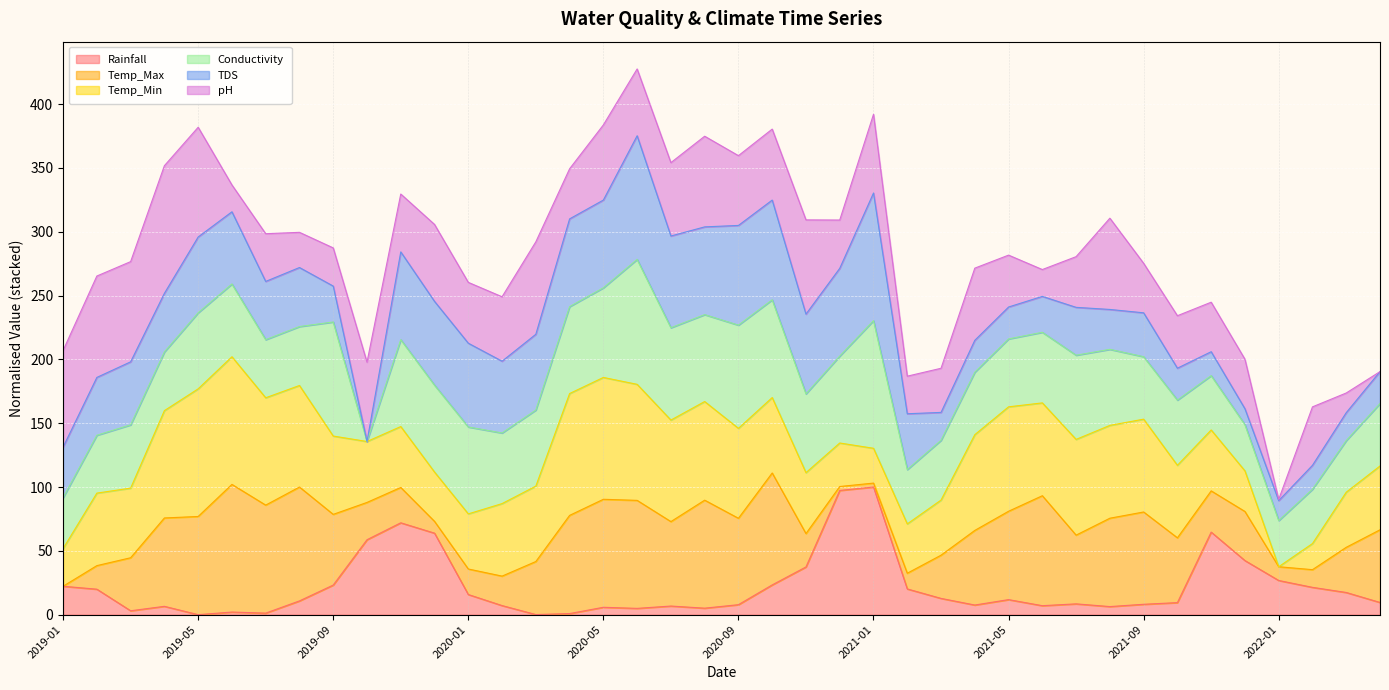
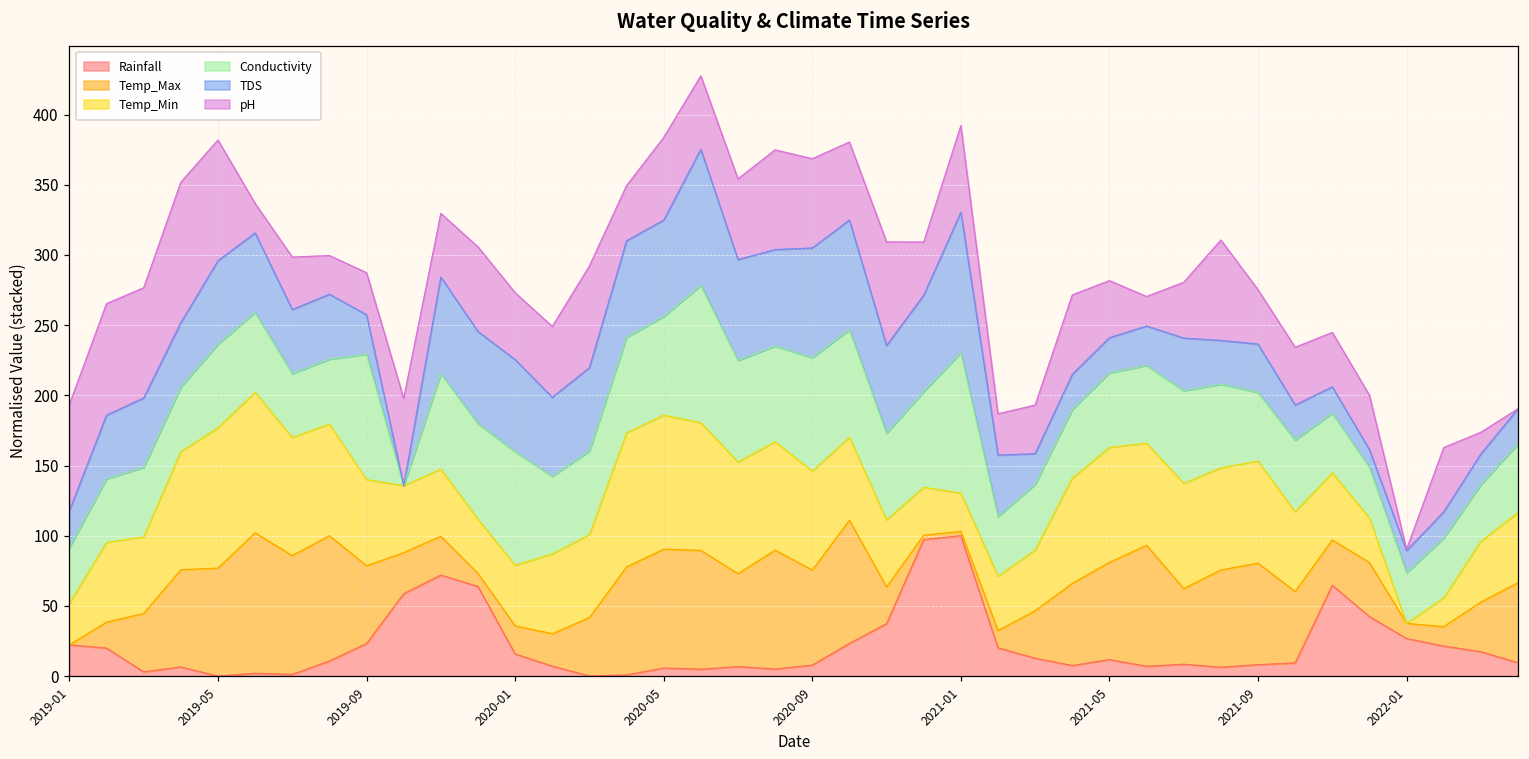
TDS, 2019-01: 40 -> 26
Conductivity, 2020-01: 68 -> 81
pH, 2020-09: 55 -> 64
